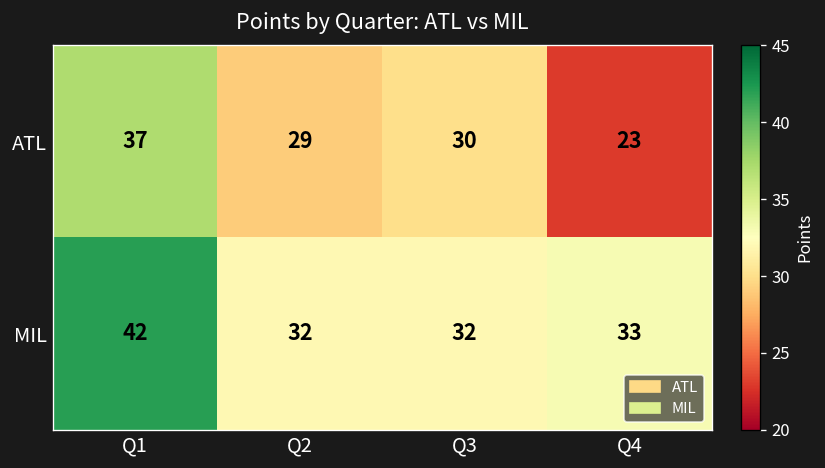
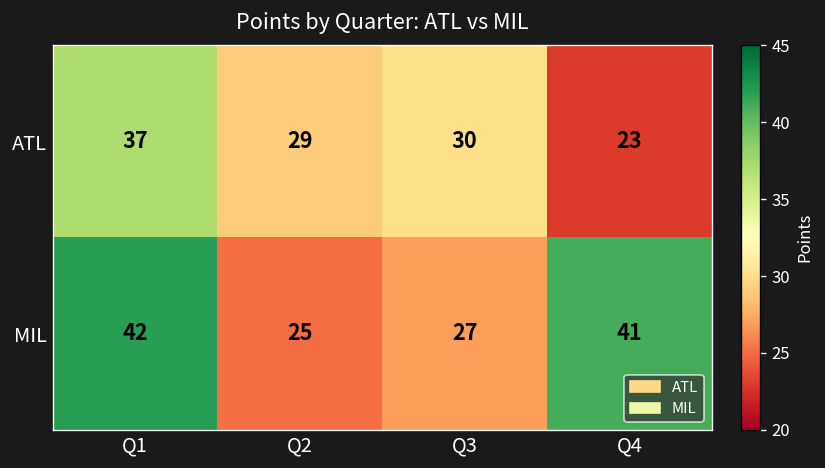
MIL, Q2: 32 -> 25
MIL, Q3: 32 -> 27
MIL, Q4: 33 -> 41
